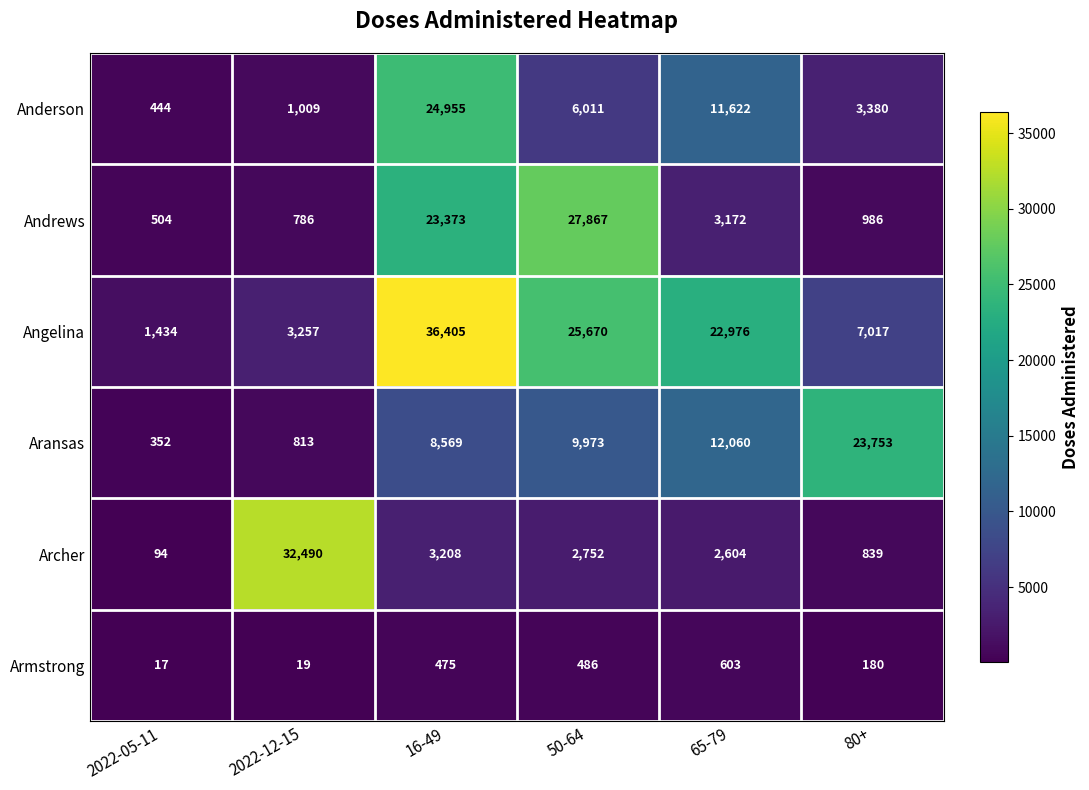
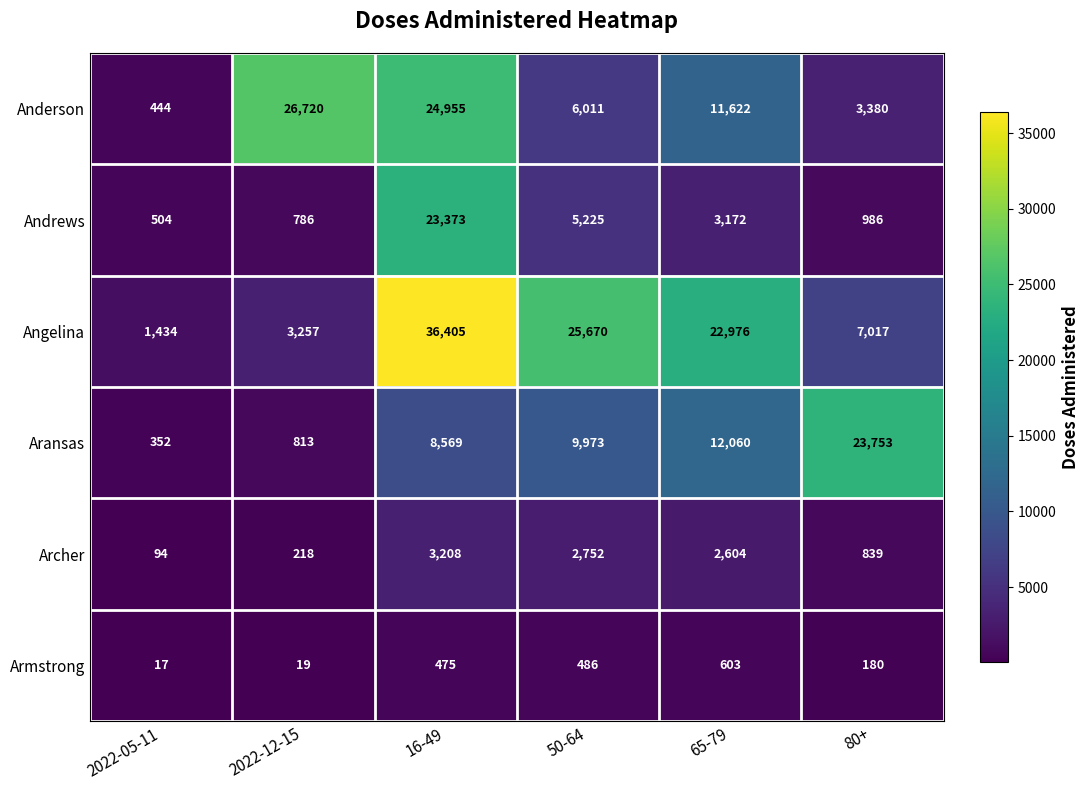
Anderson, 2022-12-15: 1,009 -> 26,720
Andrews, 50-64: 27,867 -> 5,225
Archer, 2022-12-15: 32,490 -> 218
